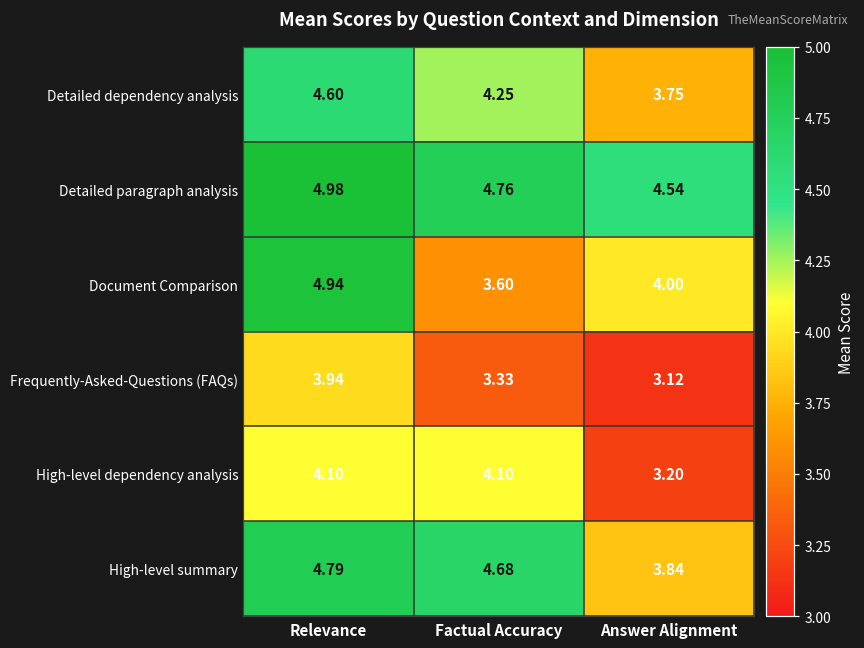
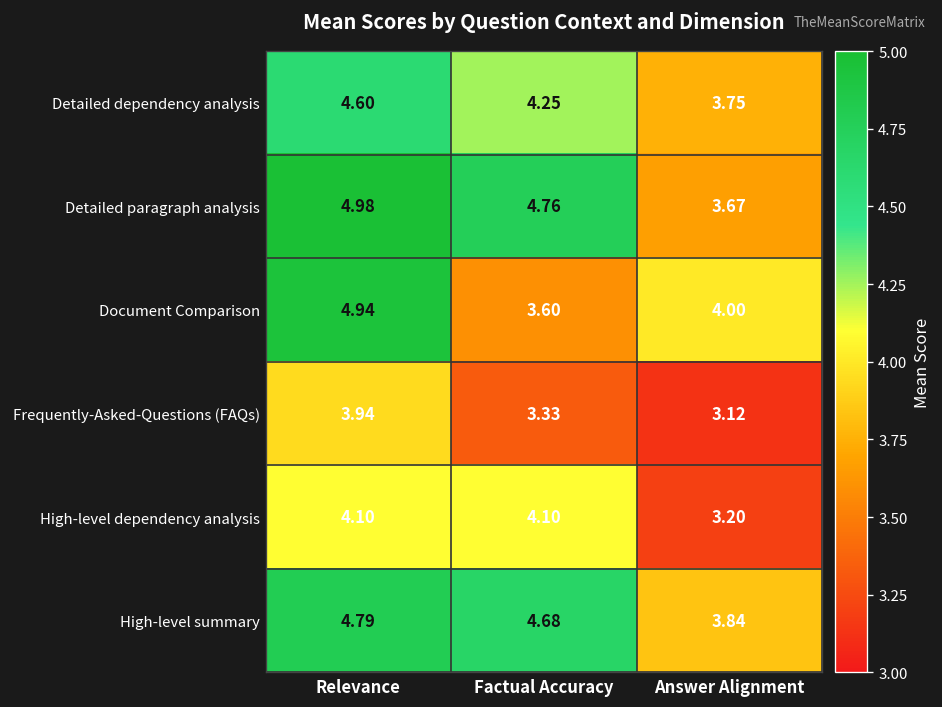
Detailed paragraph analysis, Answer Alignment: 4.54 -> 3.67
